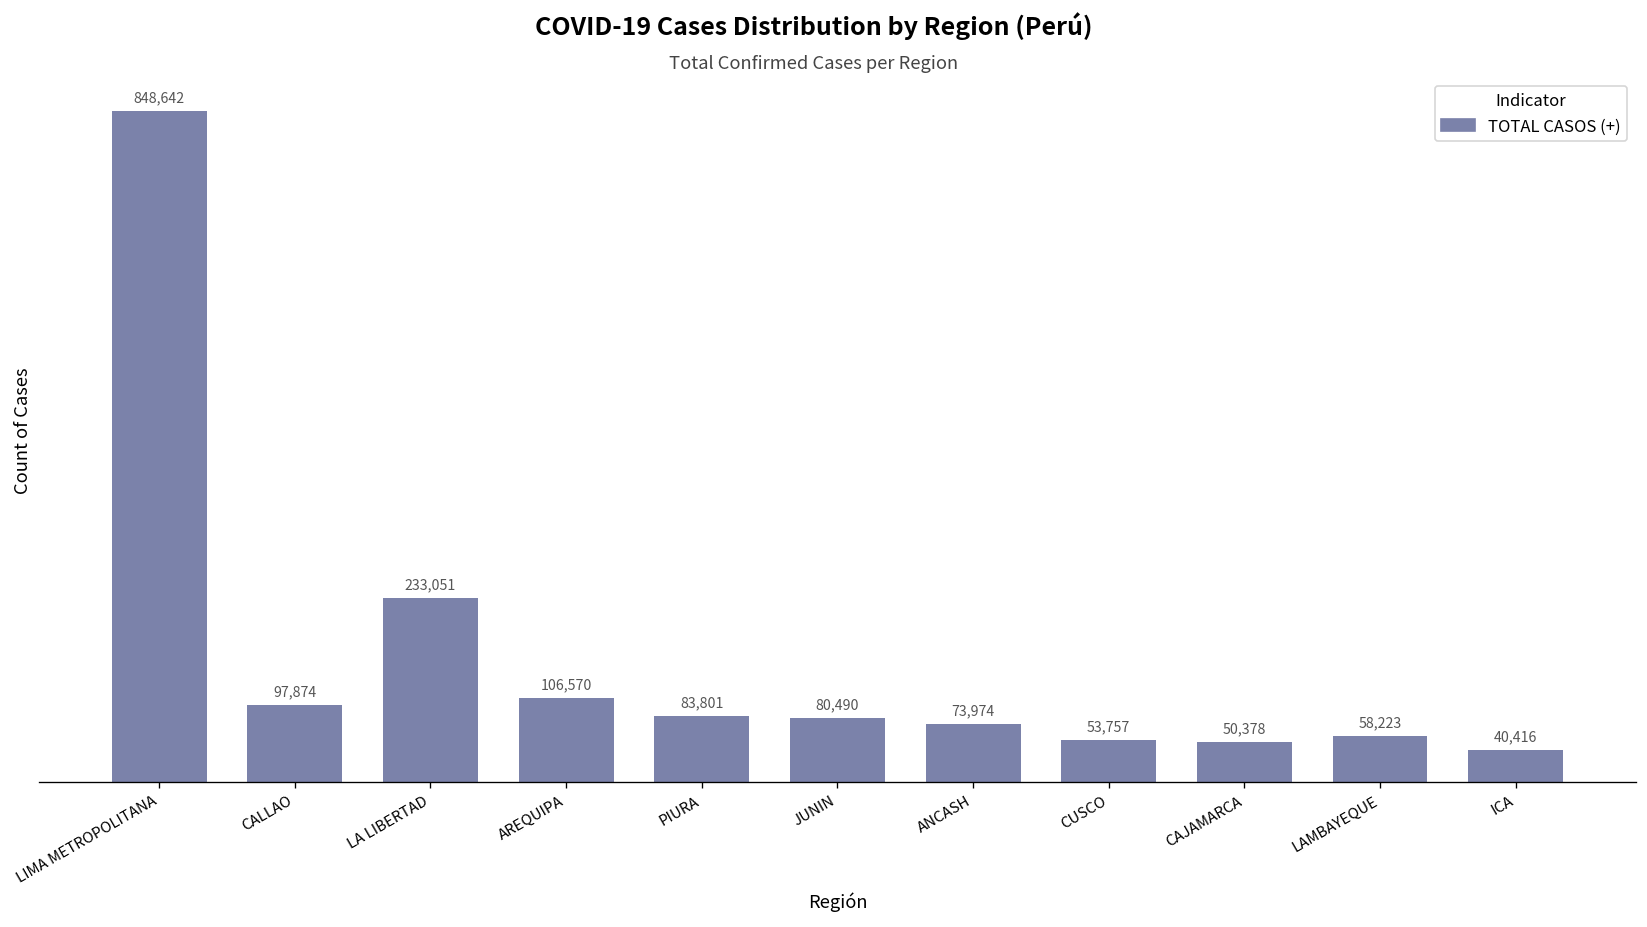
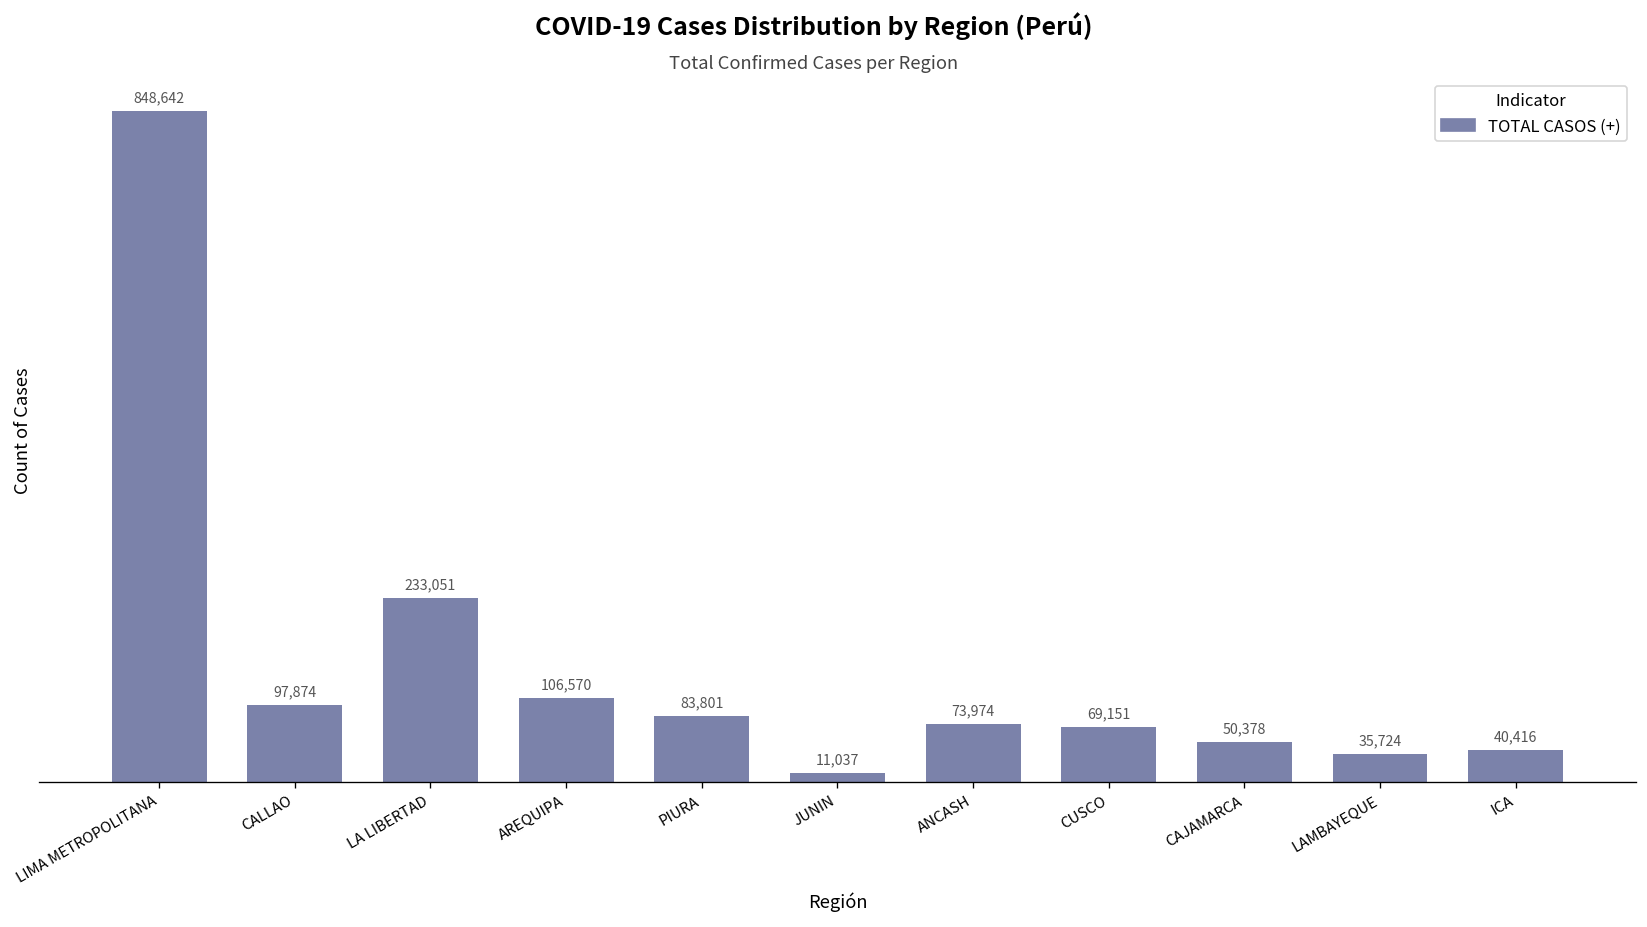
JUNIN: 80,490 -> 11,037
CUSCO: 53,757 -> 69,151
LAMBAYEQUE: 58,223 -> 35,724
